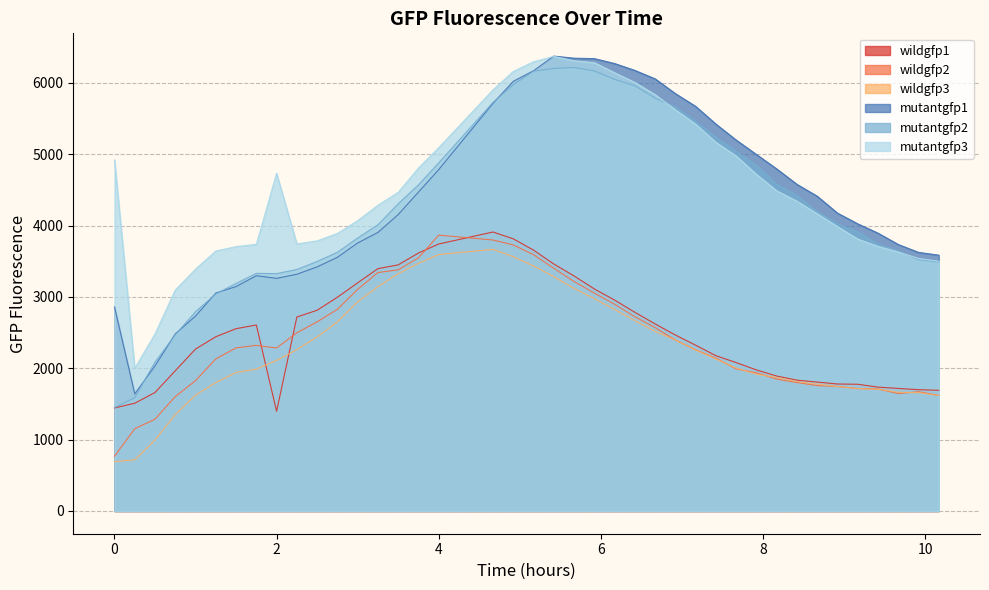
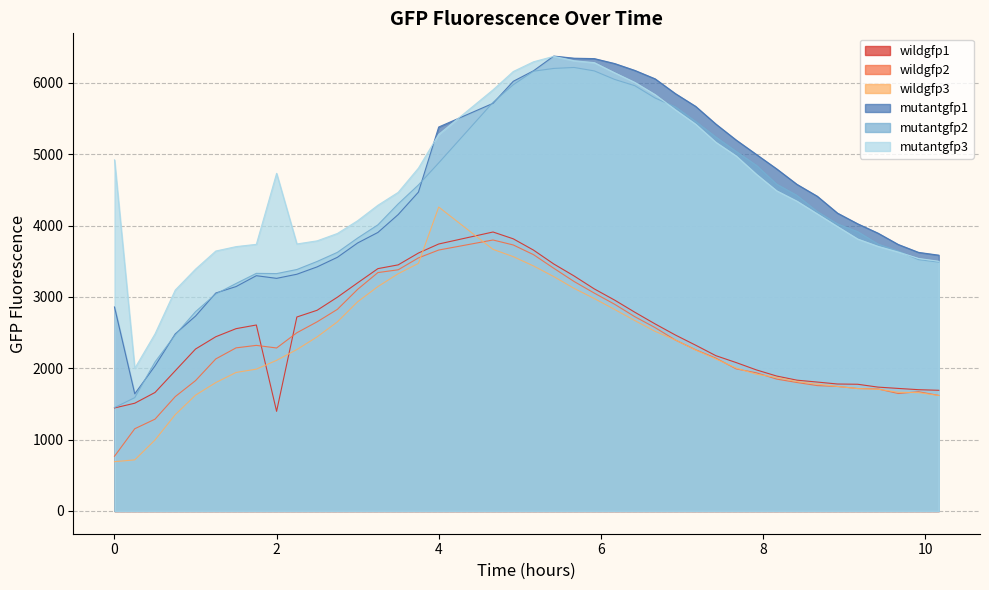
wildgfp2, 4: 3900 -> 3700
wildgfp3, 4: 3600 -> 4300
mutantgfp1, 4: 4800 -> 5400
mutantgfp3, 4: 5100 -> 5300
